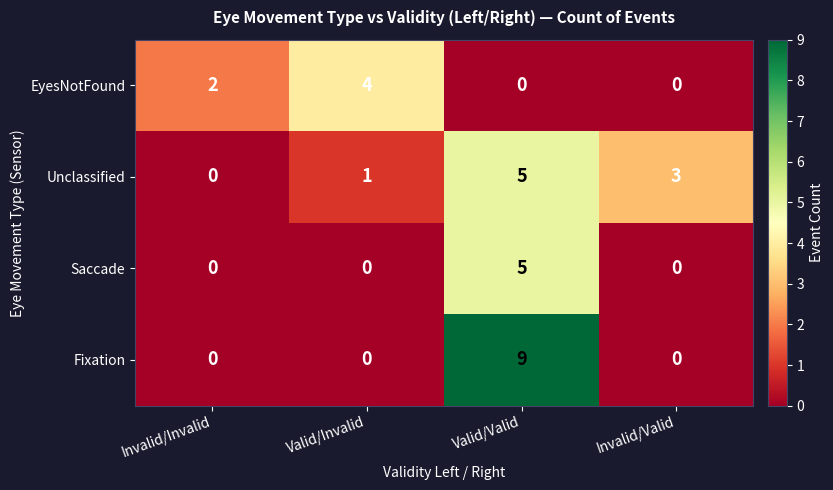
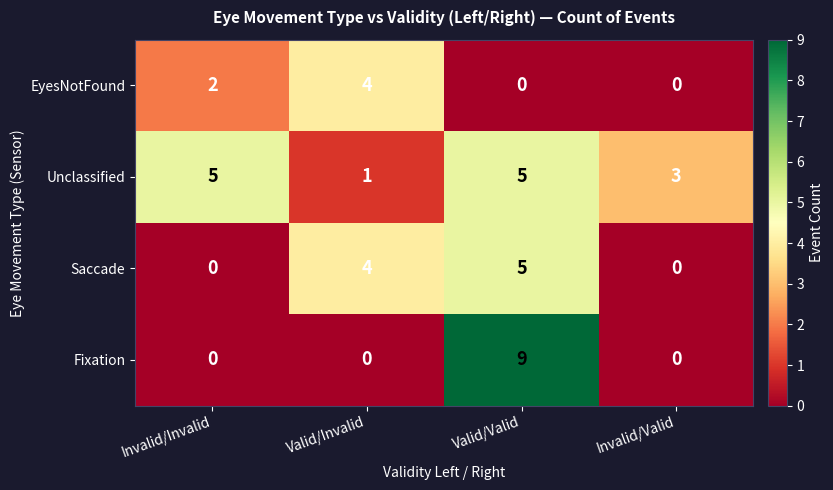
Unclassified, Invalid/Invalid: 0 -> 5
Saccade, Valid/Invalid: 0 -> 4
